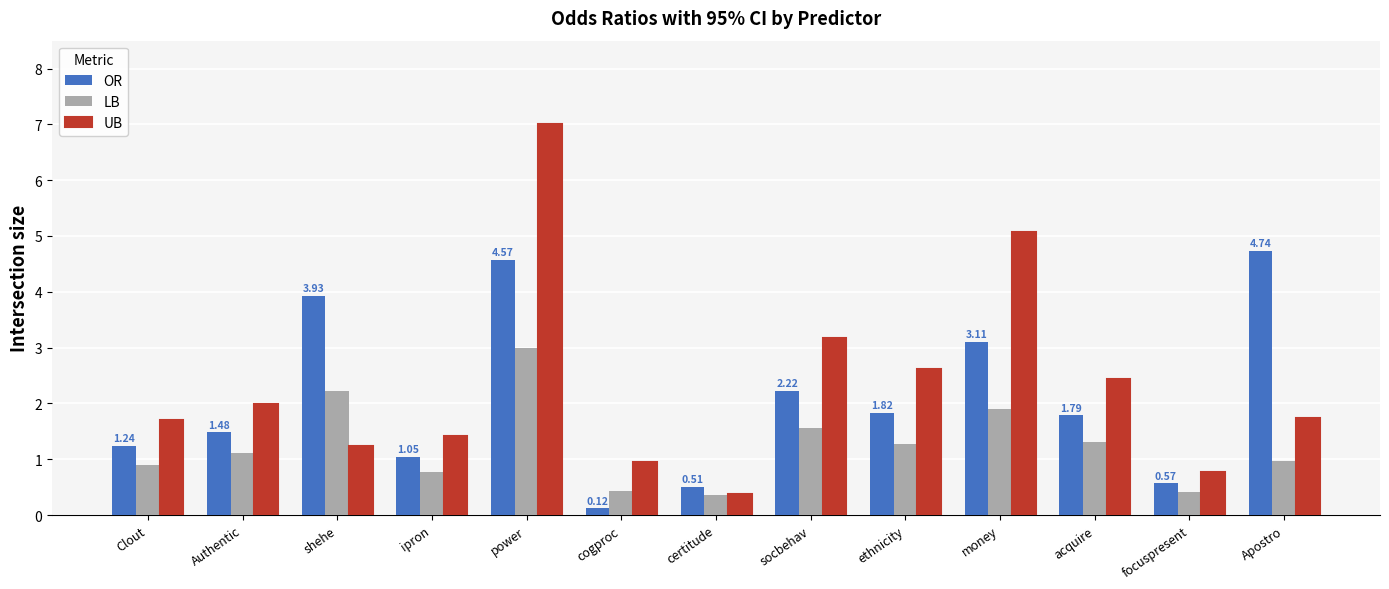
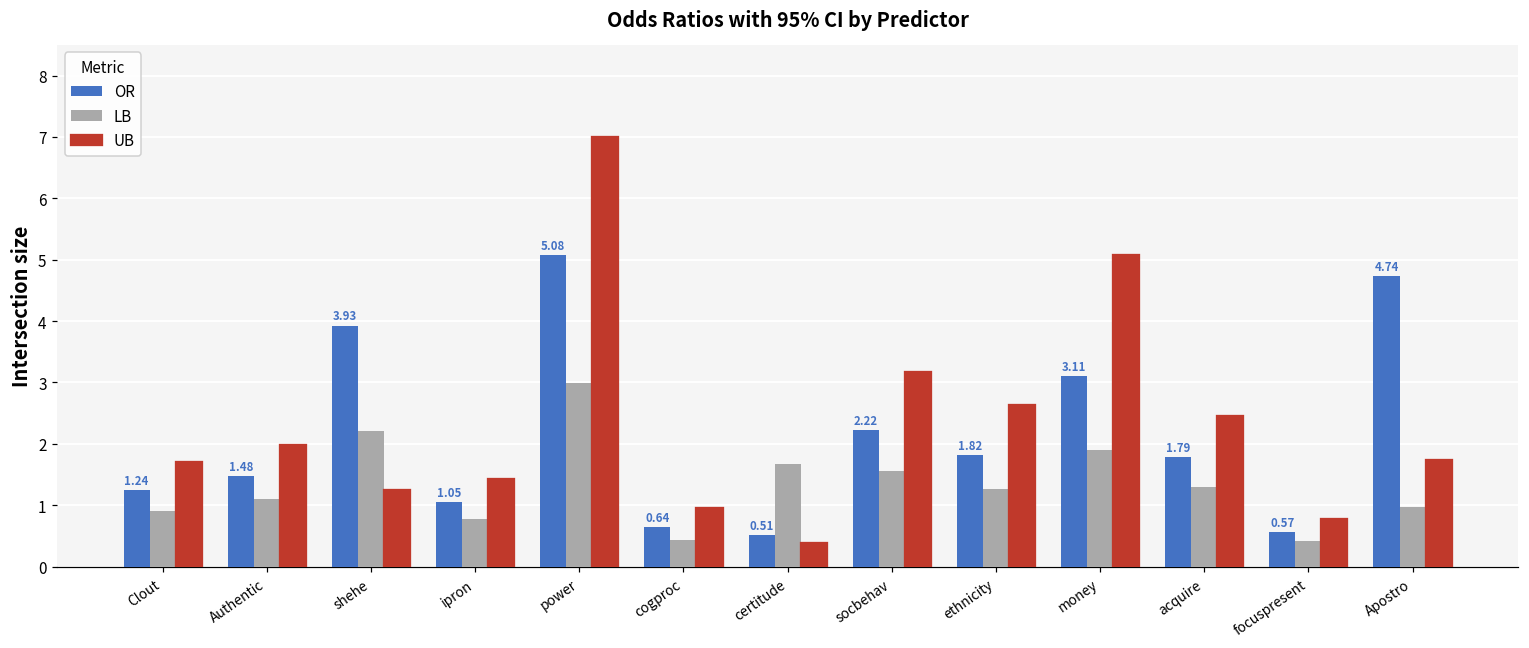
OR, power: 4.57 -> 5.08
OR, cogproc: 0.12 -> 0.64
LB, certitude: 0.4 -> 1.7
